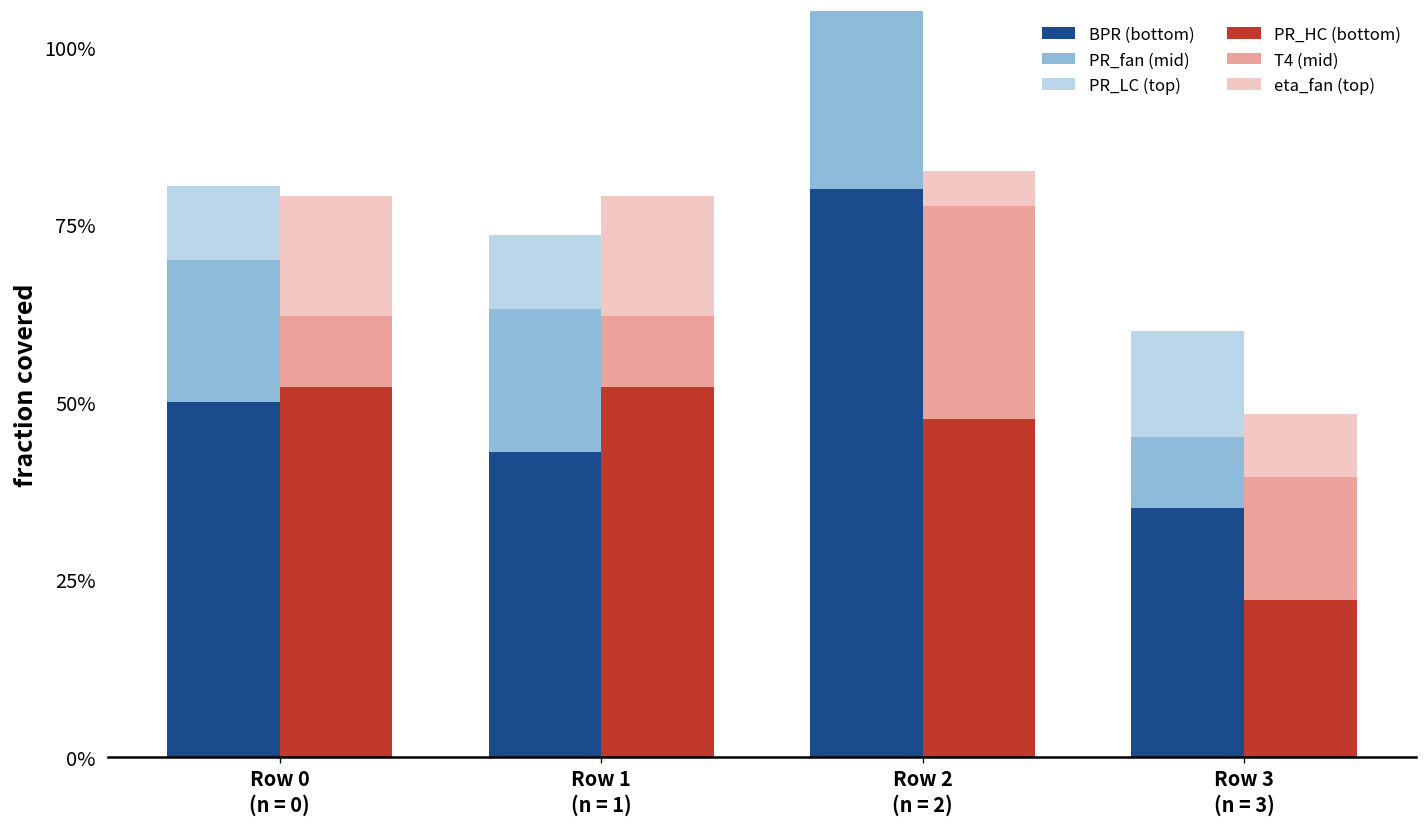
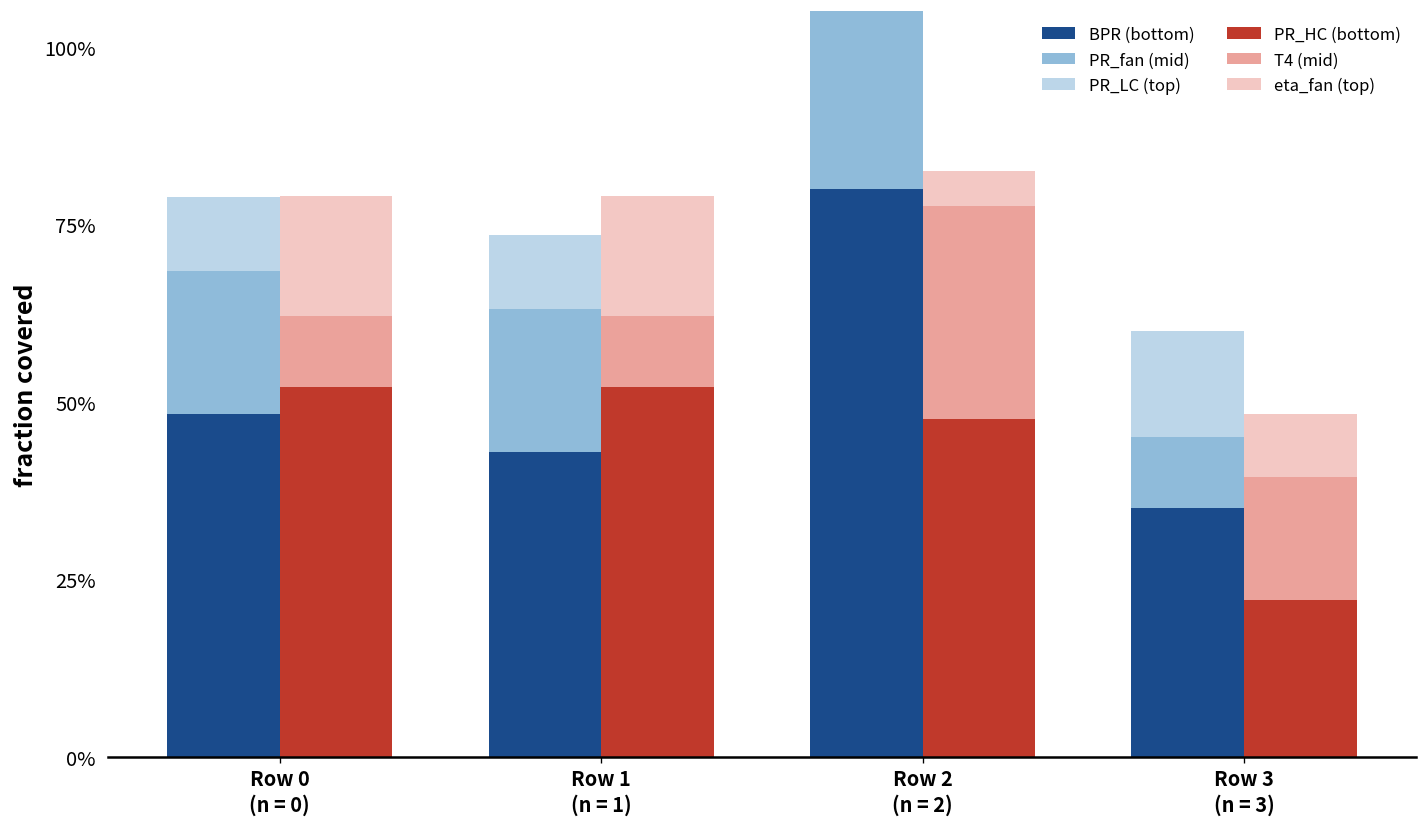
BPR (bottom), Row 0 (n = 0): 50% -> 48%
